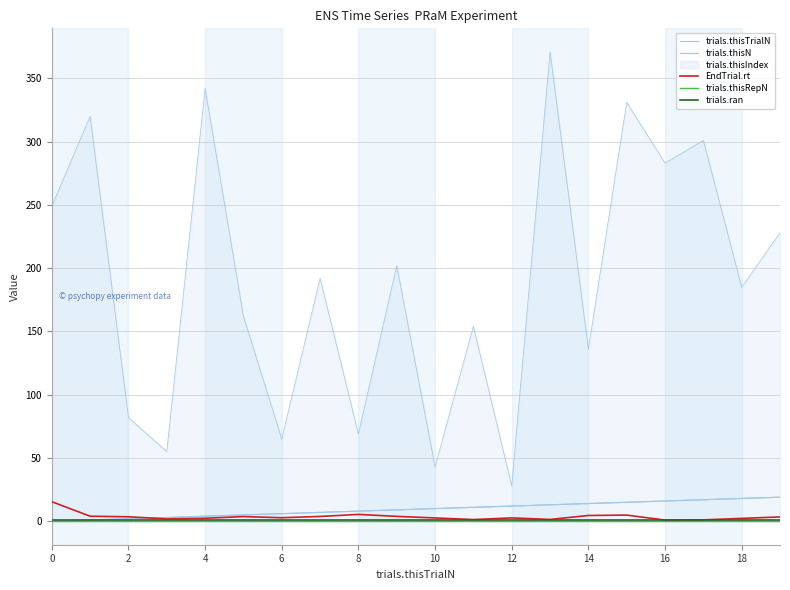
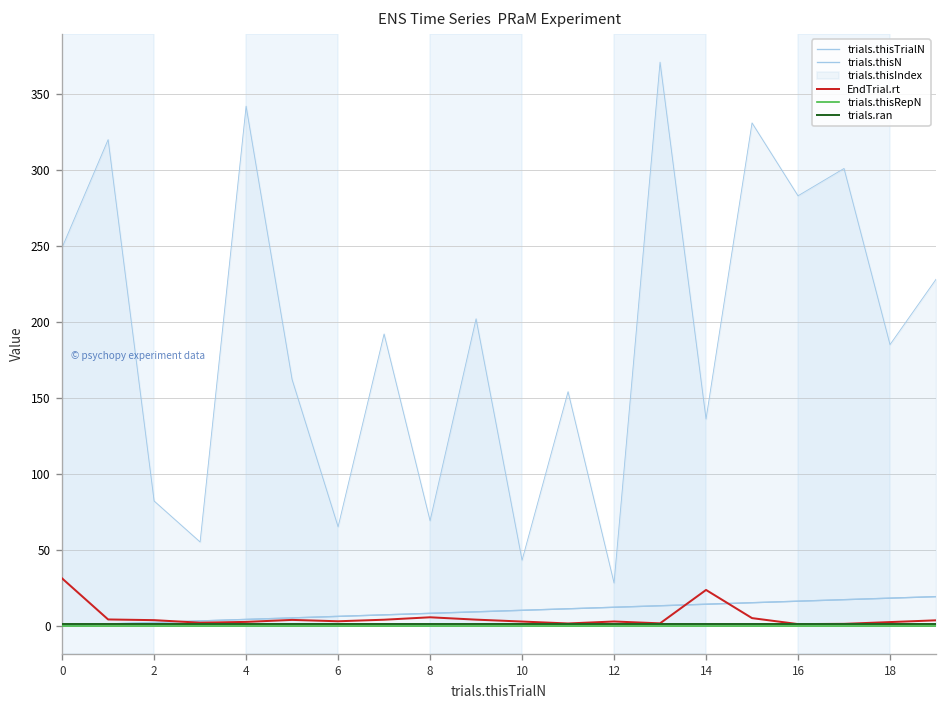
EndTrial.rt, 0: 15 -> 31
EndTrial.rt, 14: 5 -> 23
